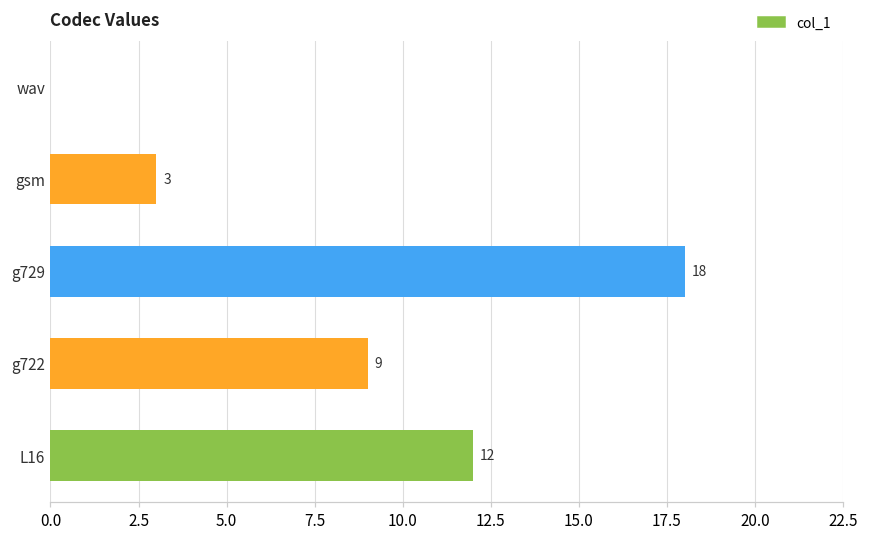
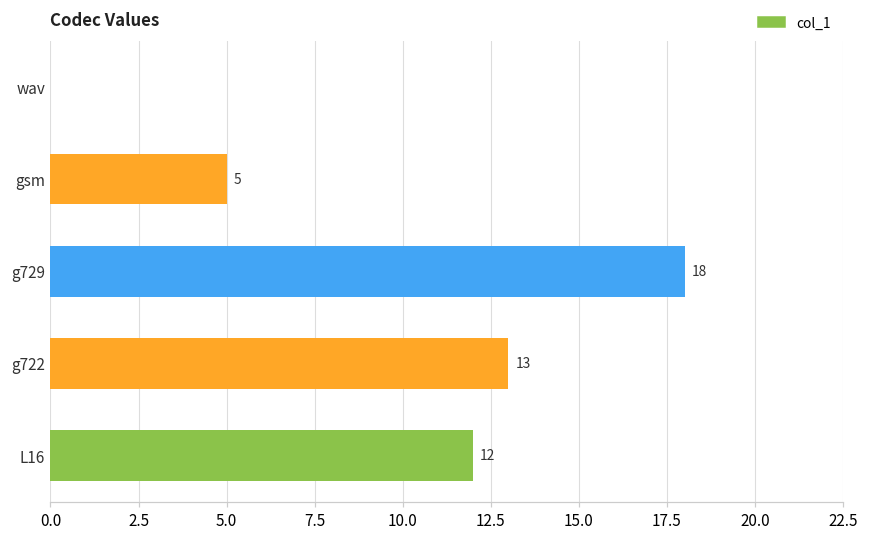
gsm: 3 -> 5
g722: 9 -> 13
